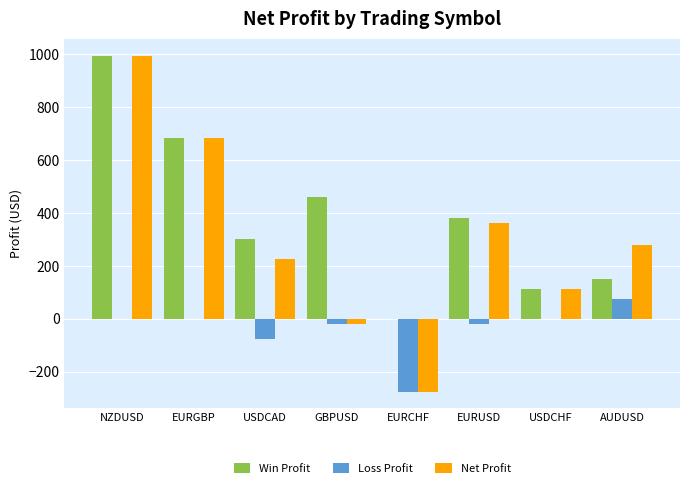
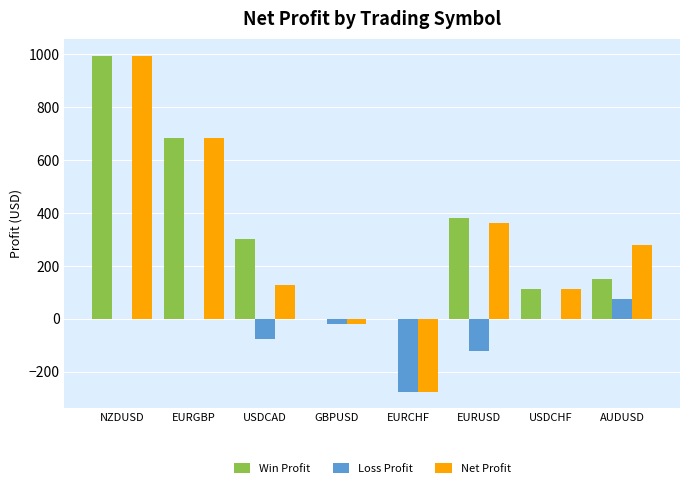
Net Profit, USDCAD: 230 -> 130
Win Profit, GBPUSD: 460 -> 0
Loss Profit, EURUSD: -20 -> -120
